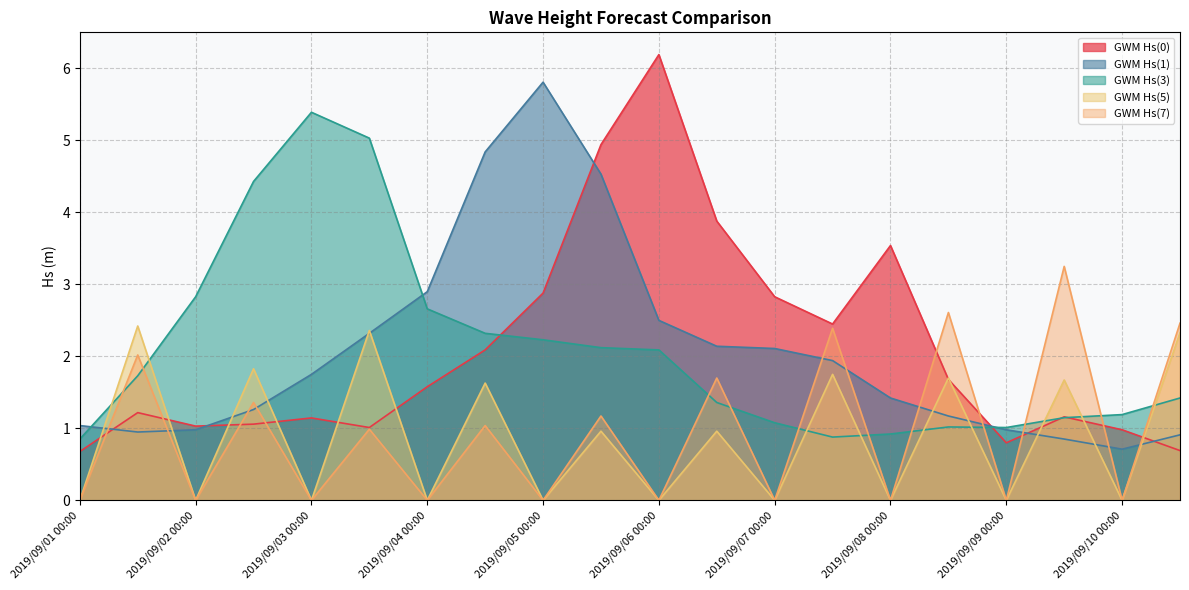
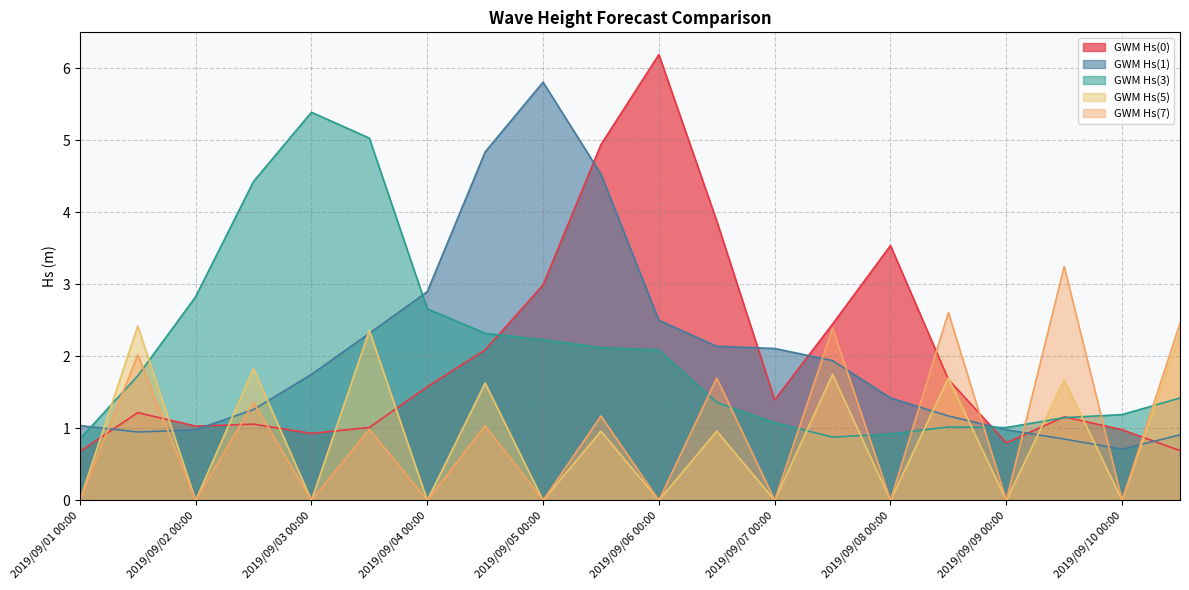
GWM Hs(0), 2019/09/03 00:00: 1.1 -> 0.9
GWM Hs(0), 2019/09/05 00:00: 2.9 -> 3.0
GWM Hs(0), 2019/09/07 00:00: 2.8 -> 1.4
